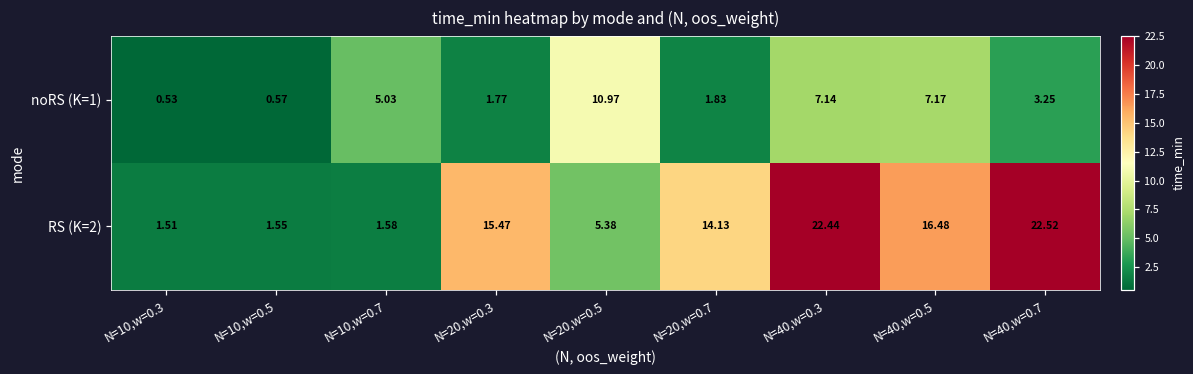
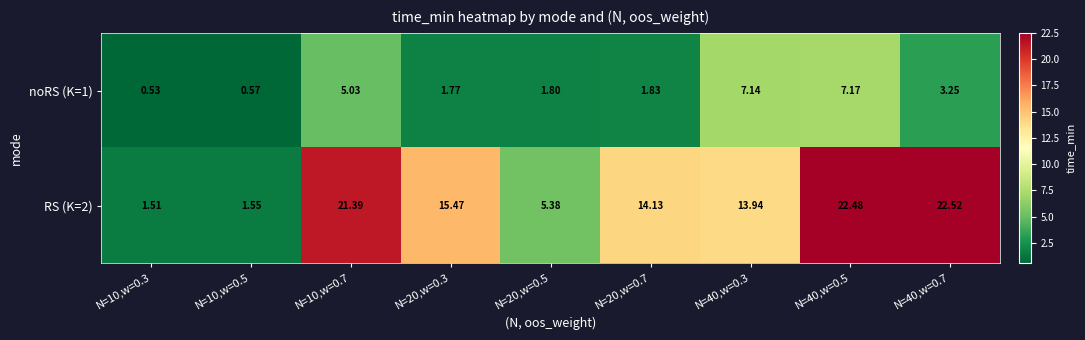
noRS (K=1), N=20,w=0.5: 10.97 -> 1.80
RS (K=2), N=10,w=0.7: 1.58 -> 21.39
RS (K=2), N=40,w=0.3: 22.44 -> 13.94
RS (K=2), N=40,w=0.5: 16.48 -> 22.48
